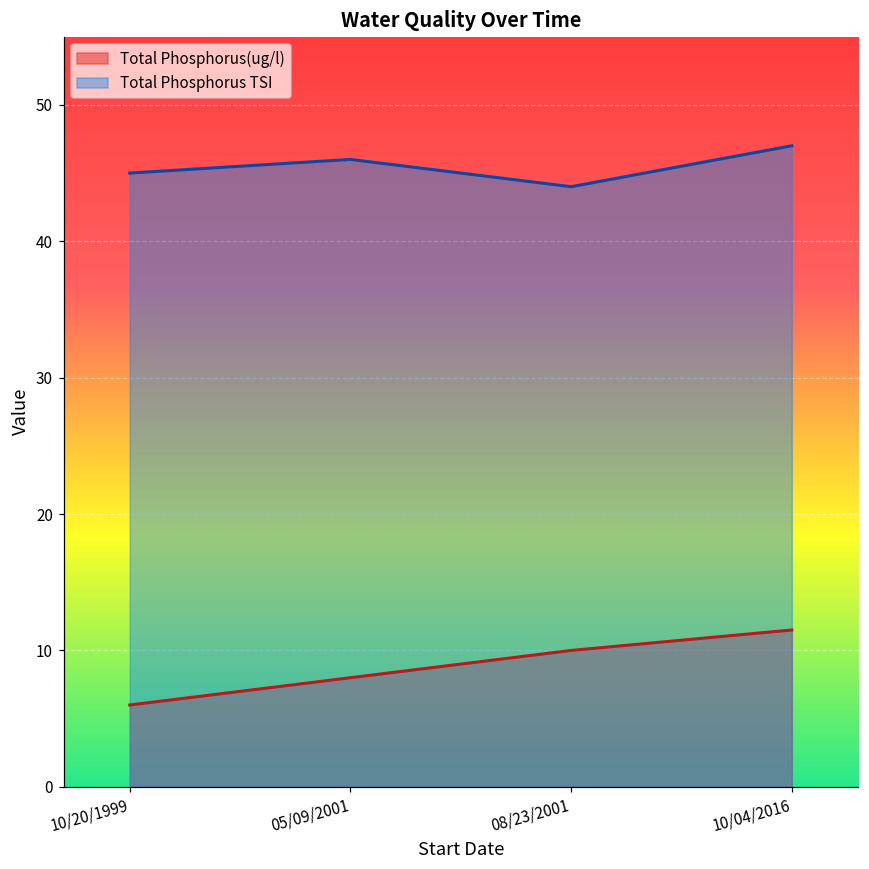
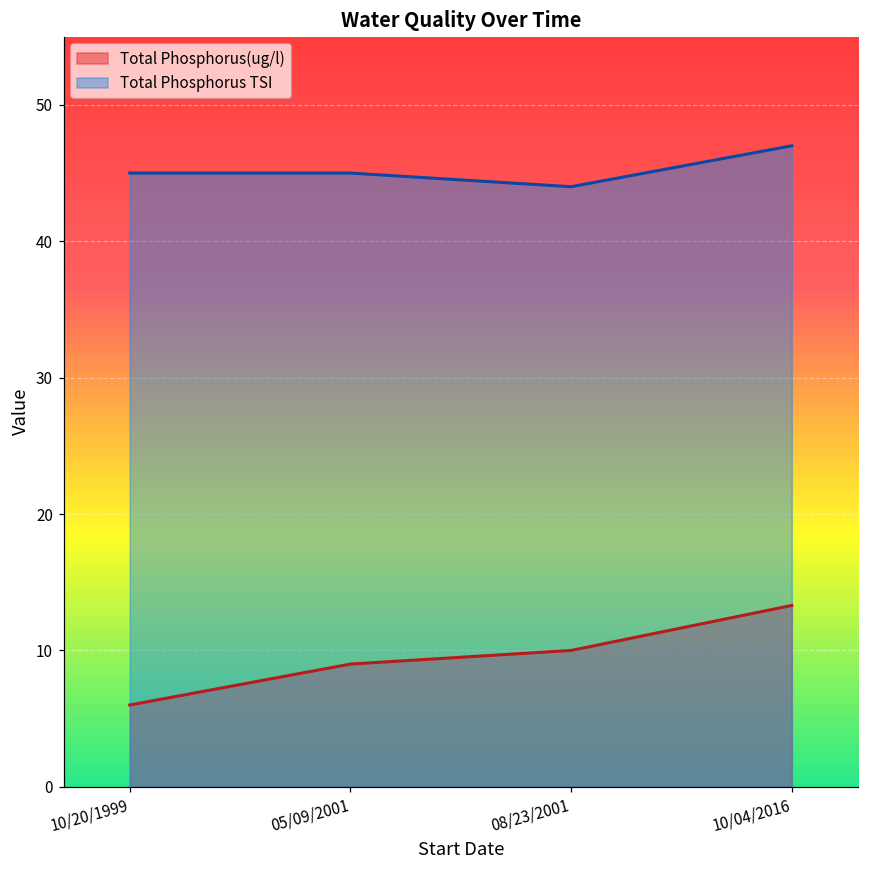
Total Phosphorus(ug/l), 05/09/2001: 8 -> 9
Total Phosphorus TSI, 05/09/2001: 46 -> 45
Total Phosphorus(ug/l), 10/04/2016: 11.5 -> 13.3
